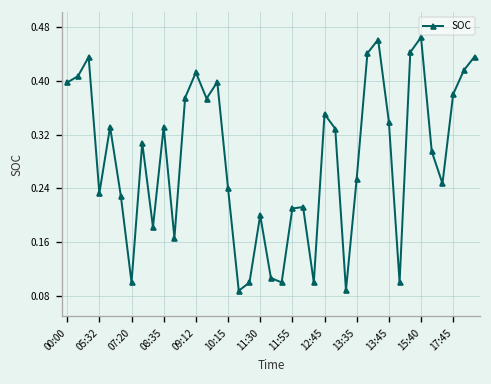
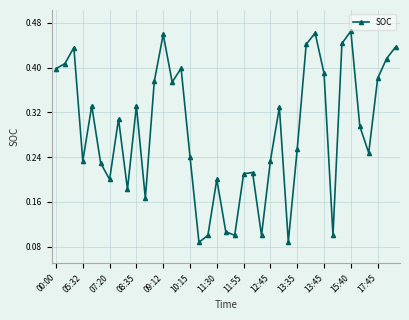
07:20: 0.1 -> 0.2
09:12: 0.41 -> 0.46
12:45: 0.35 -> 0.23
13:45: 0.34 -> 0.39
